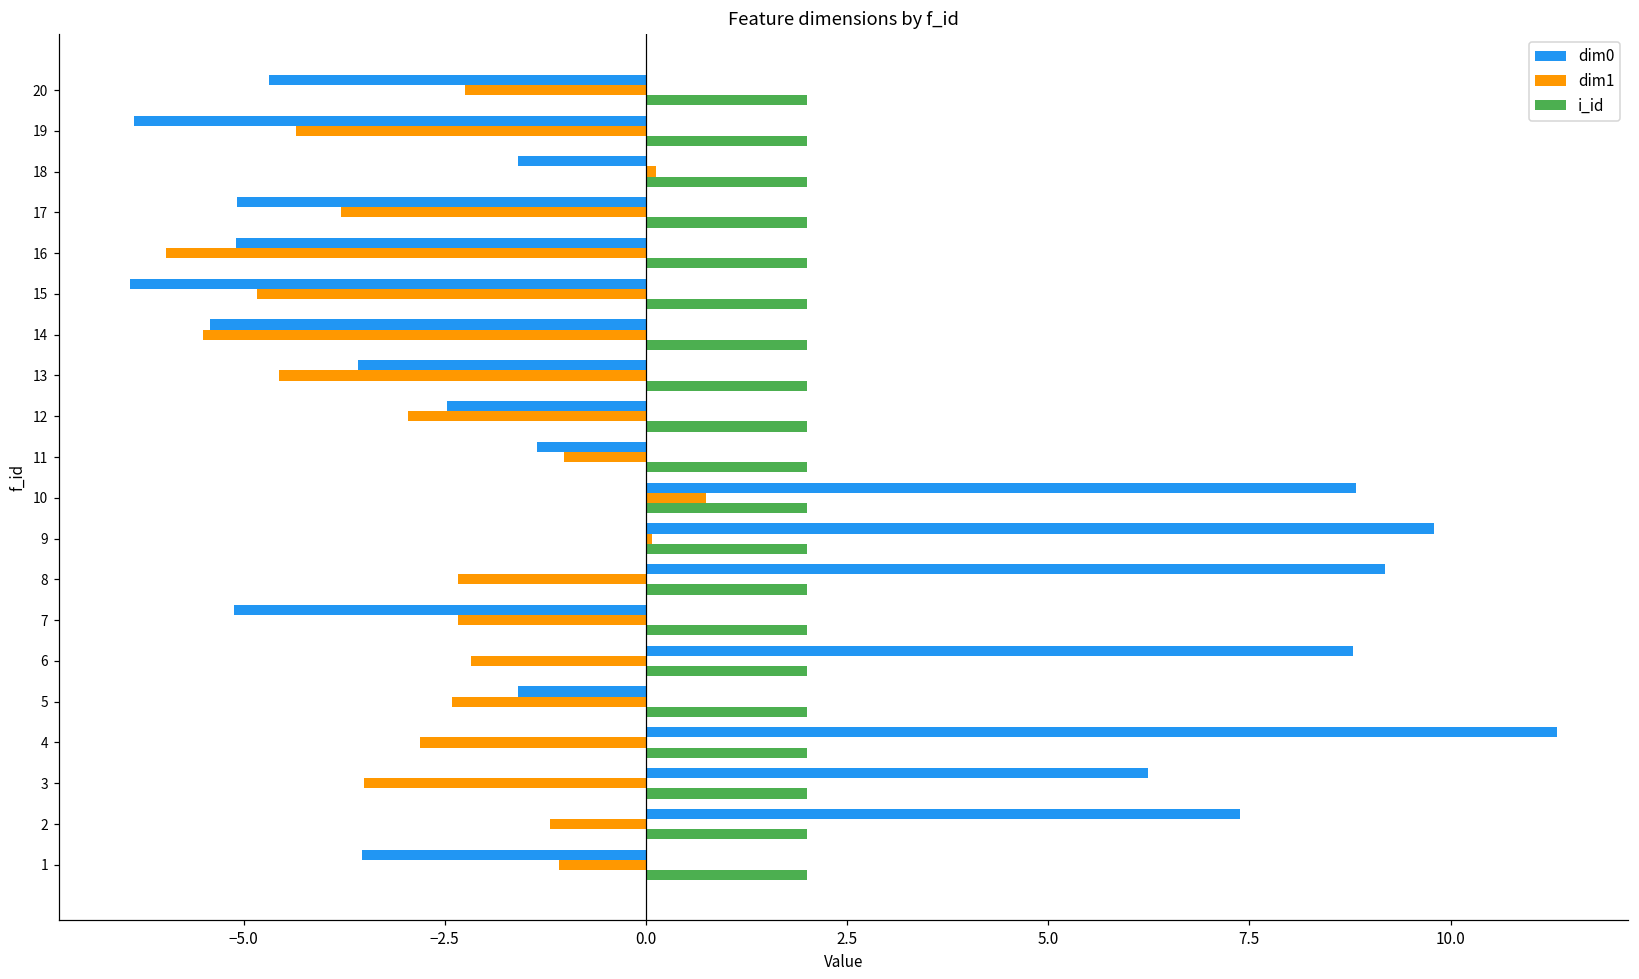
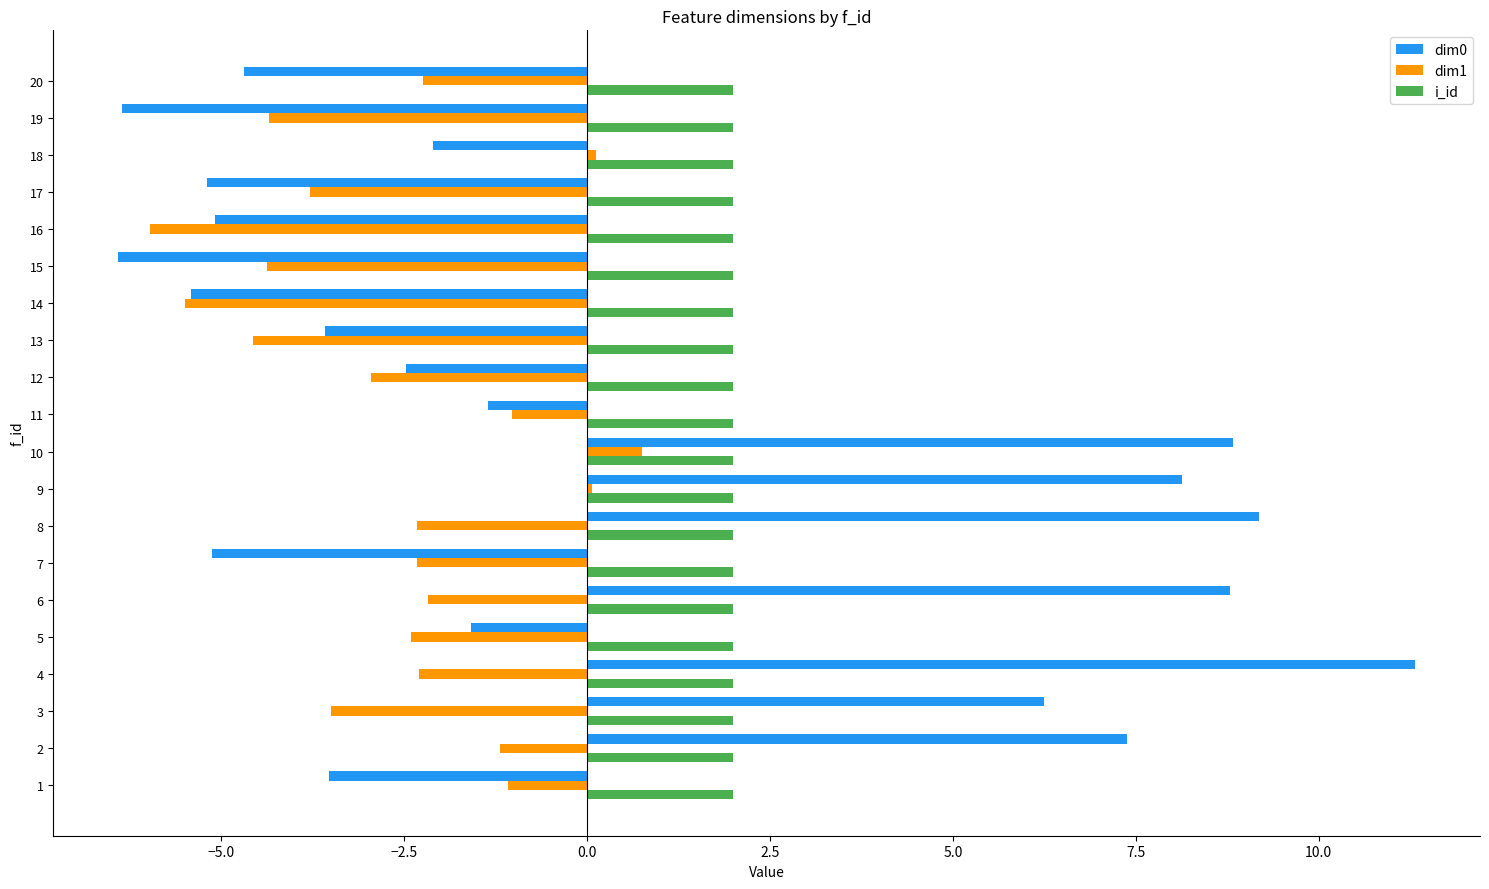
dim0, 18: -1.6 -> -2.1
dim0, 17: -5.1 -> -5.2
dim1, 15: -4.8 -> -4.4
dim0, 9: 9.8 -> 8.1
dim1, 4: -2.8 -> -2.3
